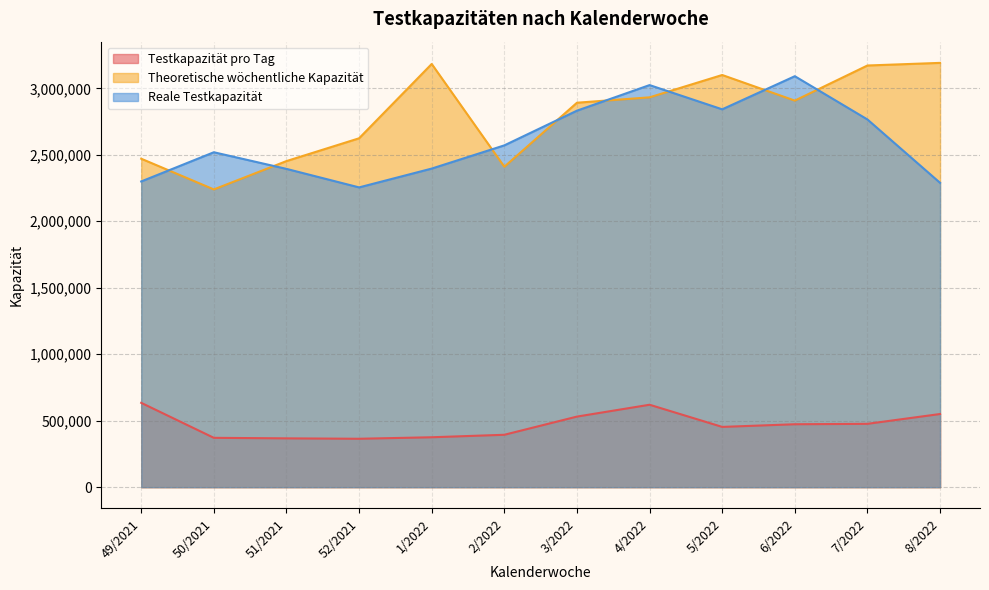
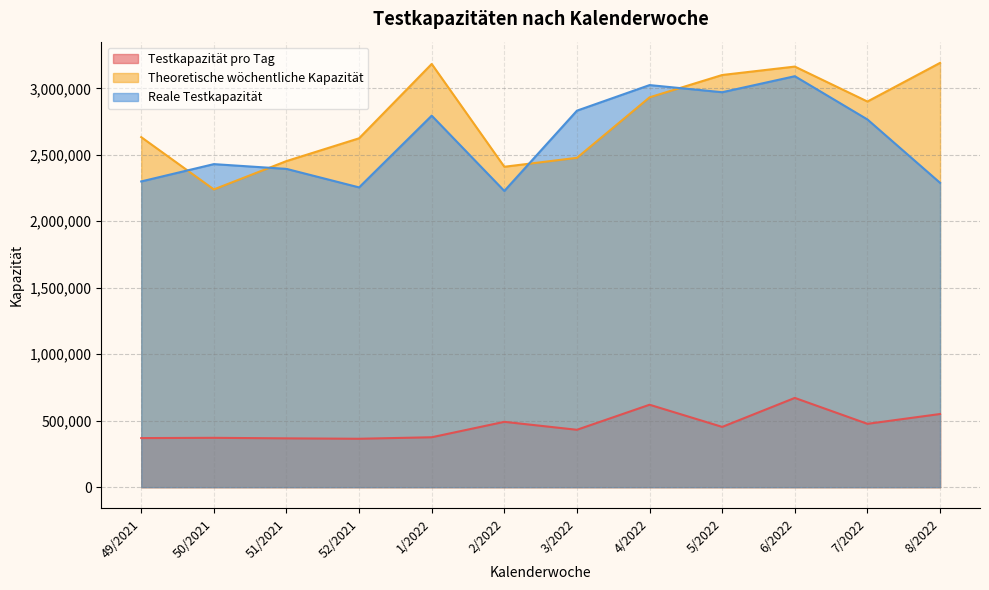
Testkapazität pro Tag, 49/2021: 630,000 -> 370,000
Theoretische wöchentliche Kapazität, 49/2021: 2,470,000 -> 2,630,000
Reale Testkapazität, 50/2021: 2,520,000 -> 2,430,000
Reale Testkapazität, 1/2022: 2,400,000 -> 2,790,000
Testkapazität pro Tag, 2/2022: 390,000 -> 490,000
Reale Testkapazität, 2/2022: 2,570,000 -> 2,230,000
Testkapazität pro Tag, 3/2022: 530,000 -> 430,000
Theoretische wöchentliche Kapazität, 3/2022: 2,890,000 -> 2,480,000
Reale Testkapazität, 5/2022: 2,840,000 -> 2,970,000
Testkapazität pro Tag, 6/2022: 470,000 -> 670,000
Theoretische wöchentliche Kapazität, 6/2022: 2,910,000 -> 3,160,000
Theoretische wöchentliche Kapazität, 7/2022: 3,170,000 -> 2,900,000
